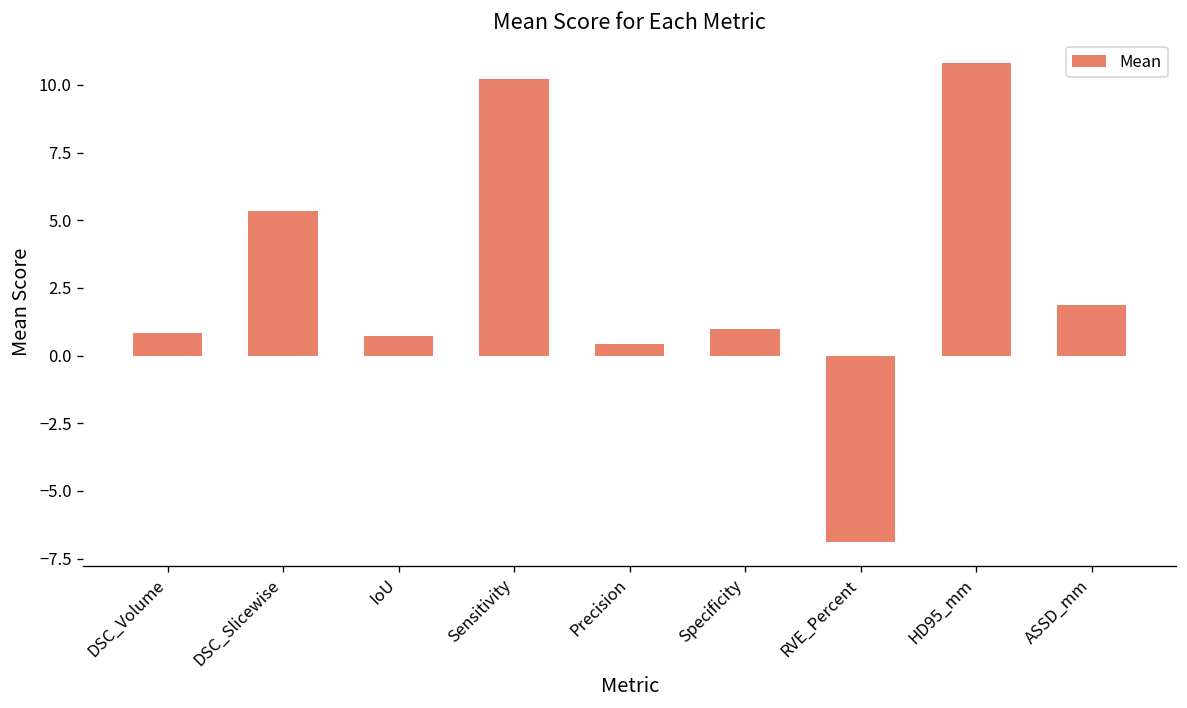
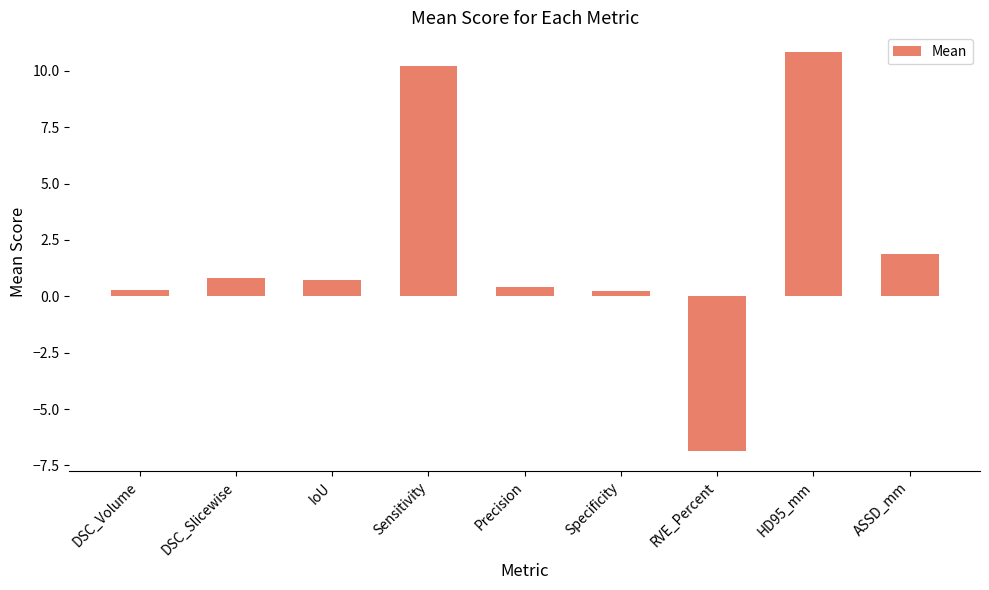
DSC_Volume: 0.8 -> 0.3
DSC_Slicewise: 5.4 -> 0.8
Specificity: 1.0 -> 0.2
